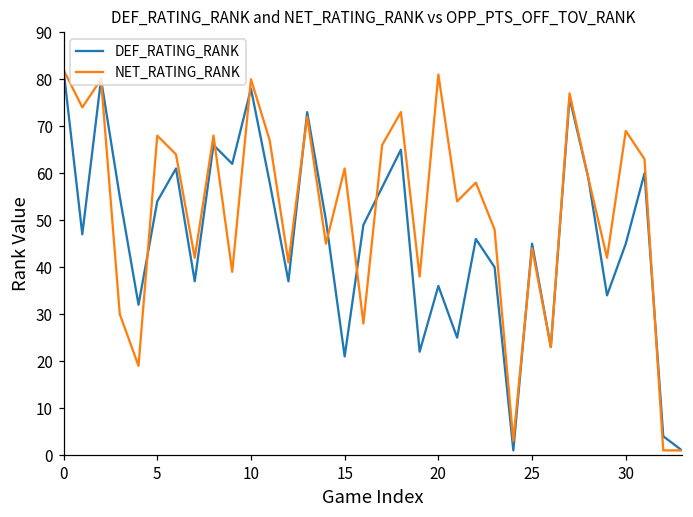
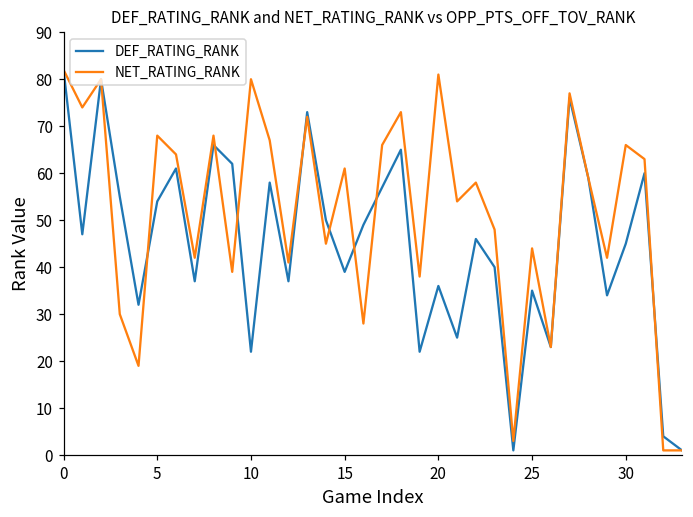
DEF_RATING_RANK, 10: 78 -> 22
DEF_RATING_RANK, 15: 21 -> 39
DEF_RATING_RANK, 25: 45 -> 35
NET_RATING_RANK, 30: 69 -> 66
